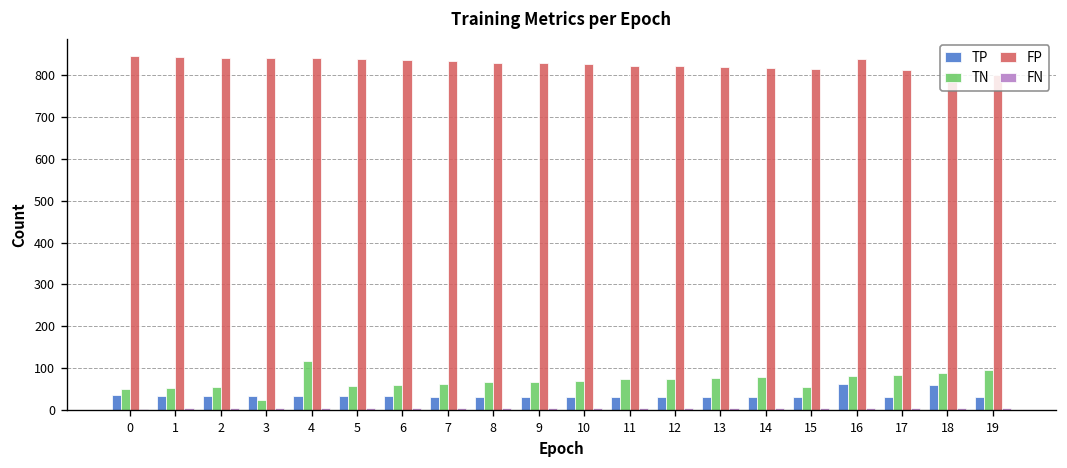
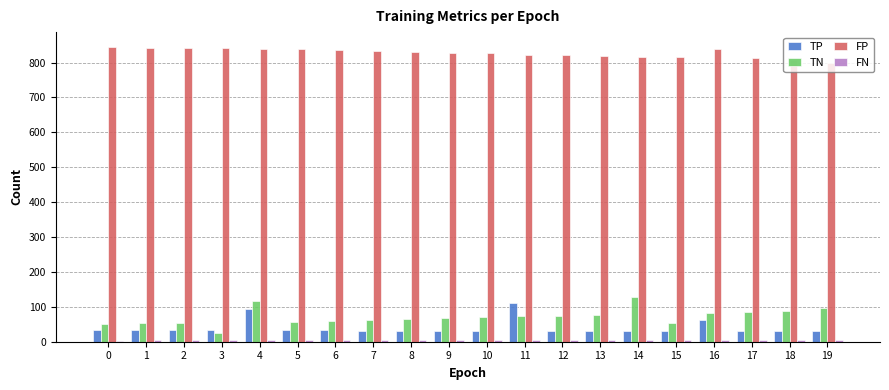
TP, 4: 30 -> 100
TP, 11: 30 -> 110
TN, 14: 80 -> 130
TP, 18: 60 -> 30
